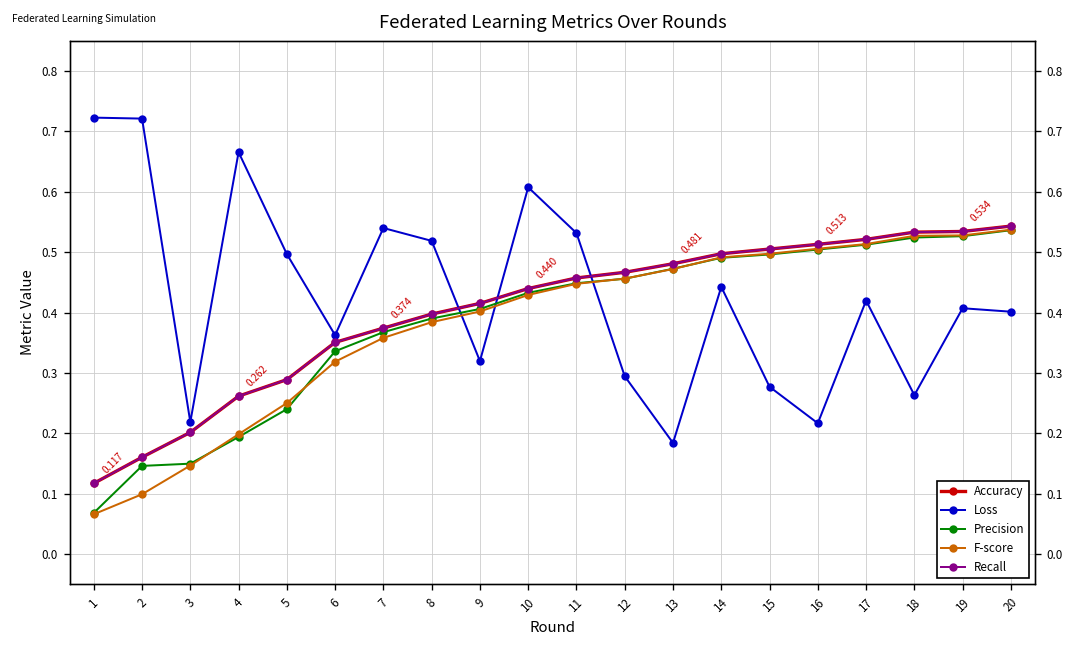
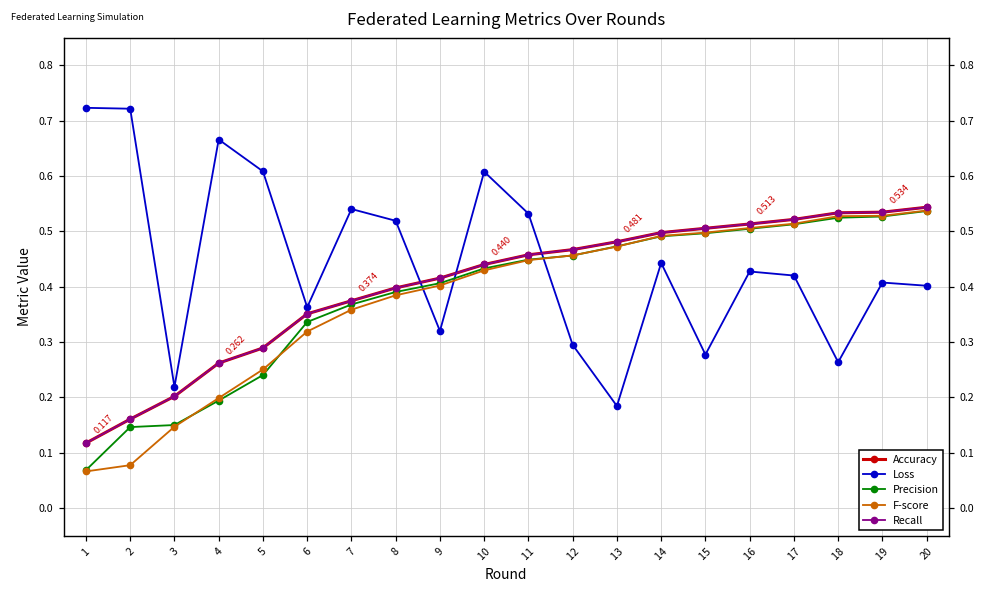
F-score, 2: 0.10 -> 0.08
Loss, 5: 0.50 -> 0.61
Loss, 16: 0.22 -> 0.43
